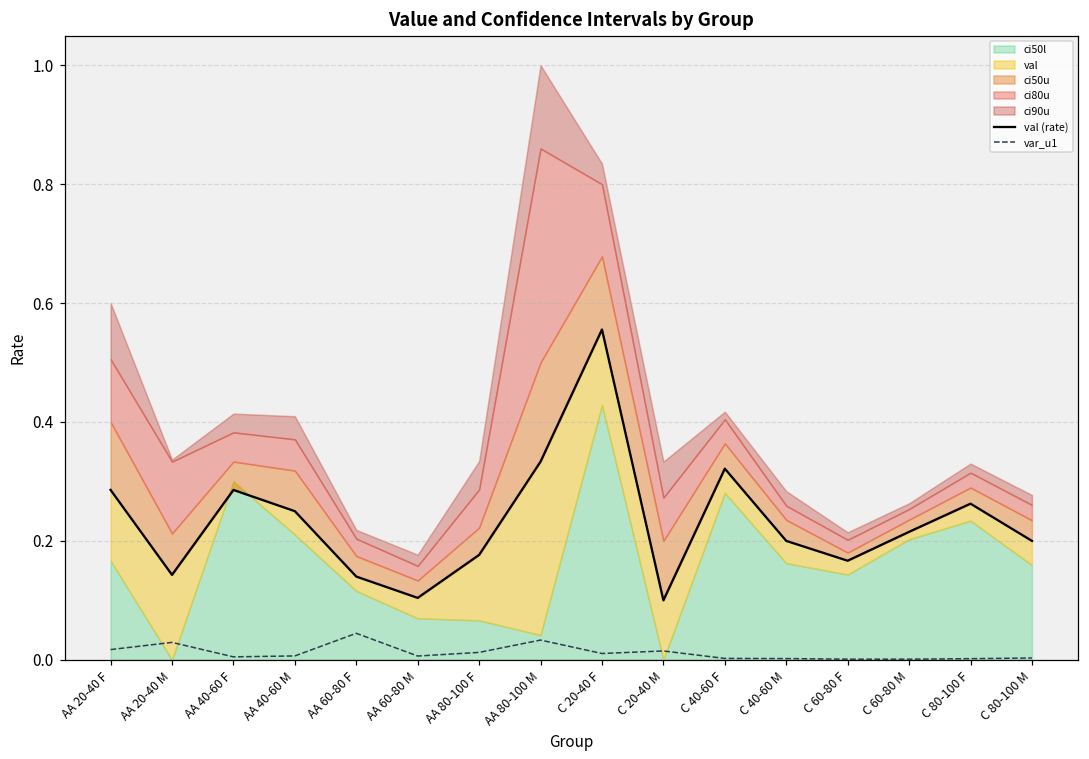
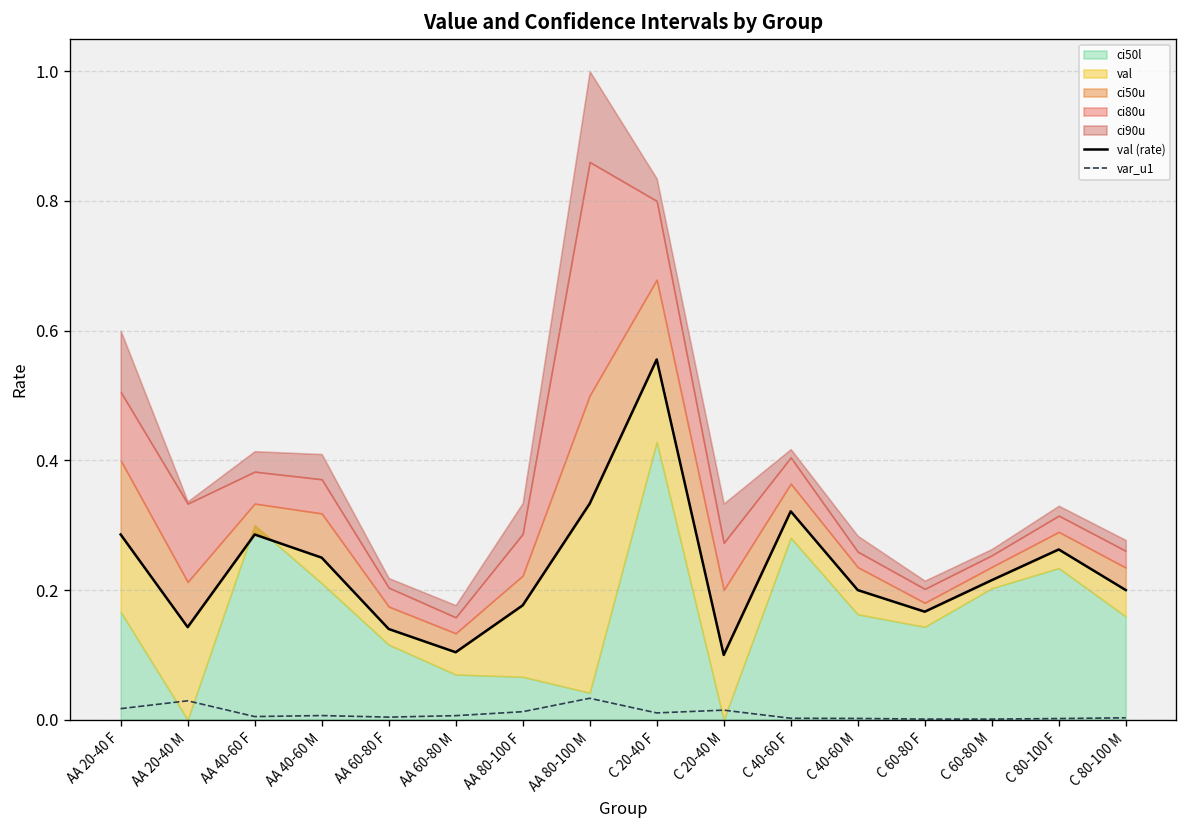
var_u1, AA 60-80 F: 0.04 -> 0.00
